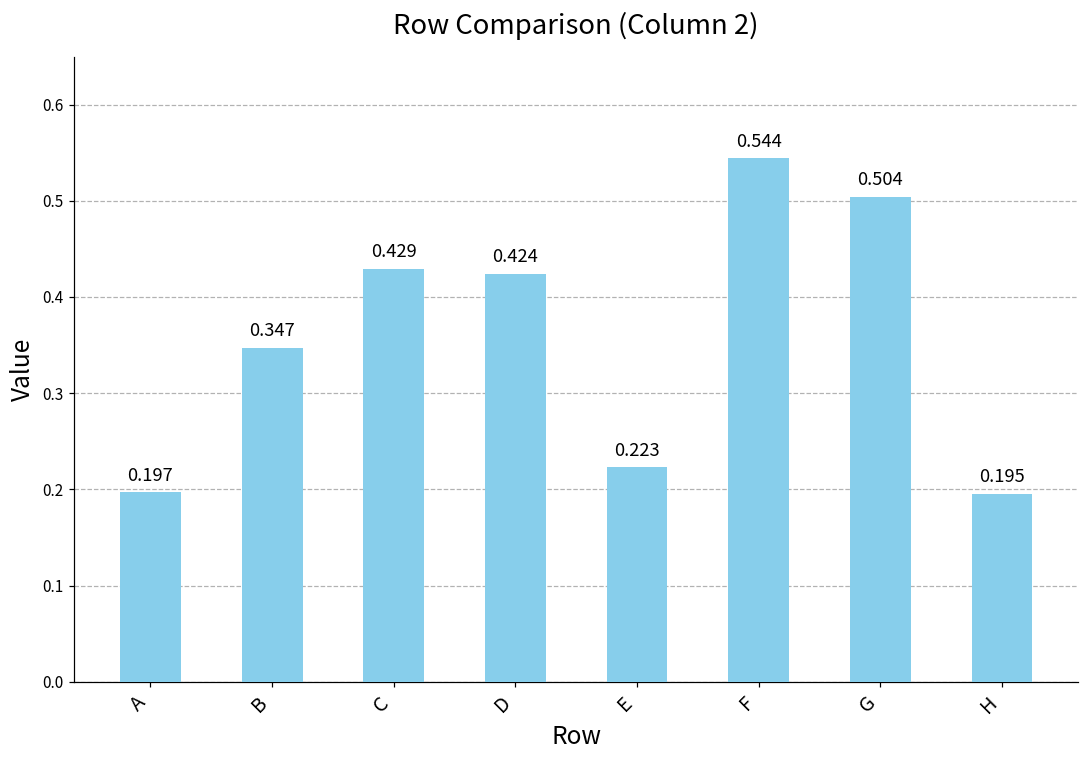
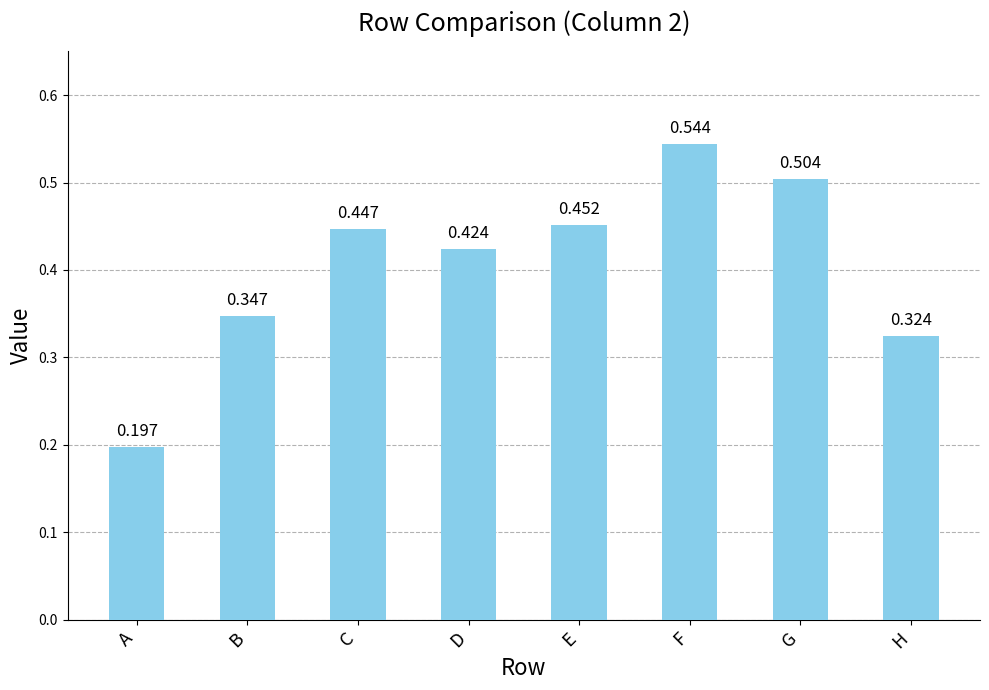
C: 0.429 -> 0.447
E: 0.223 -> 0.452
H: 0.195 -> 0.324
